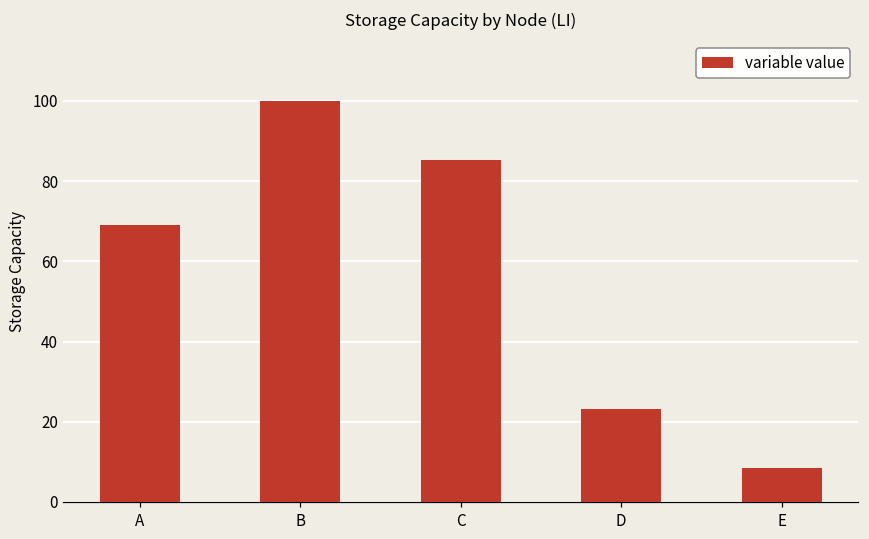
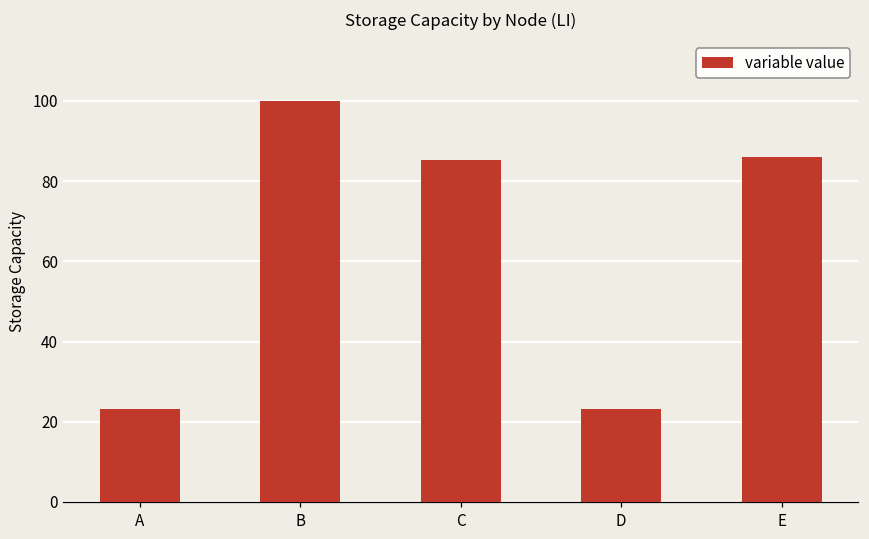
A: 69 -> 23
E: 8 -> 86
